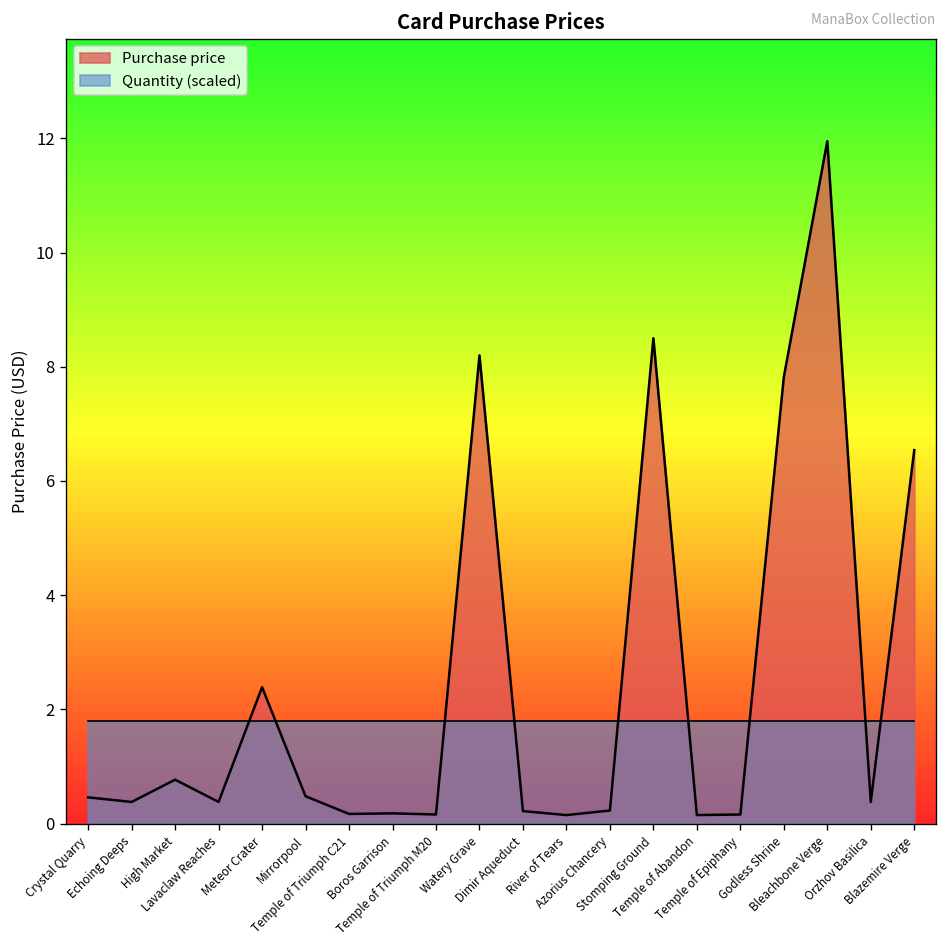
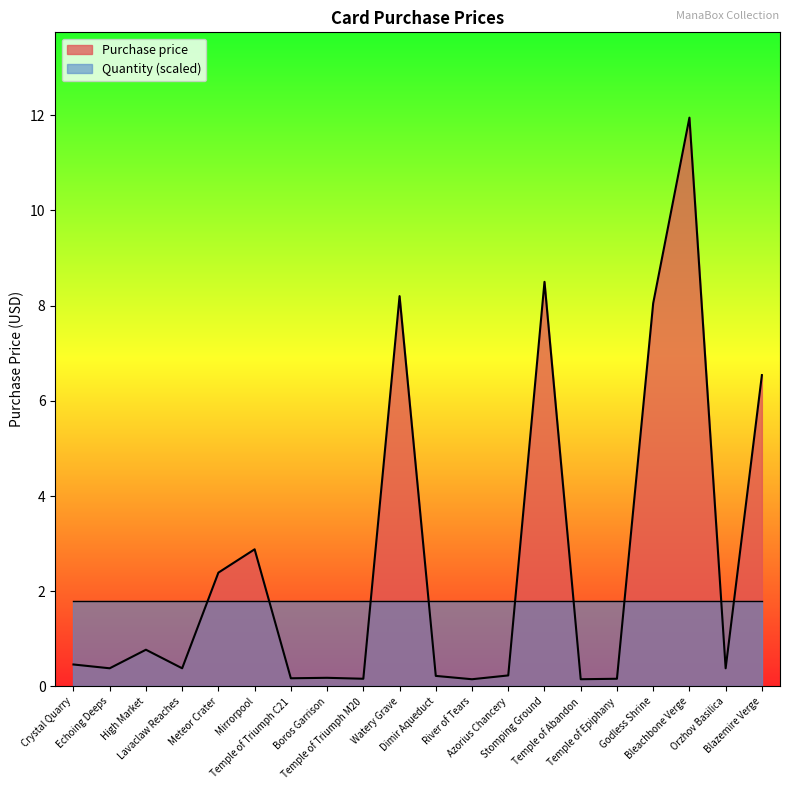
Purchase price, Mirrorpool: 0.5 -> 2.9
Purchase price, Godless Shrine: 7.8 -> 8.1
